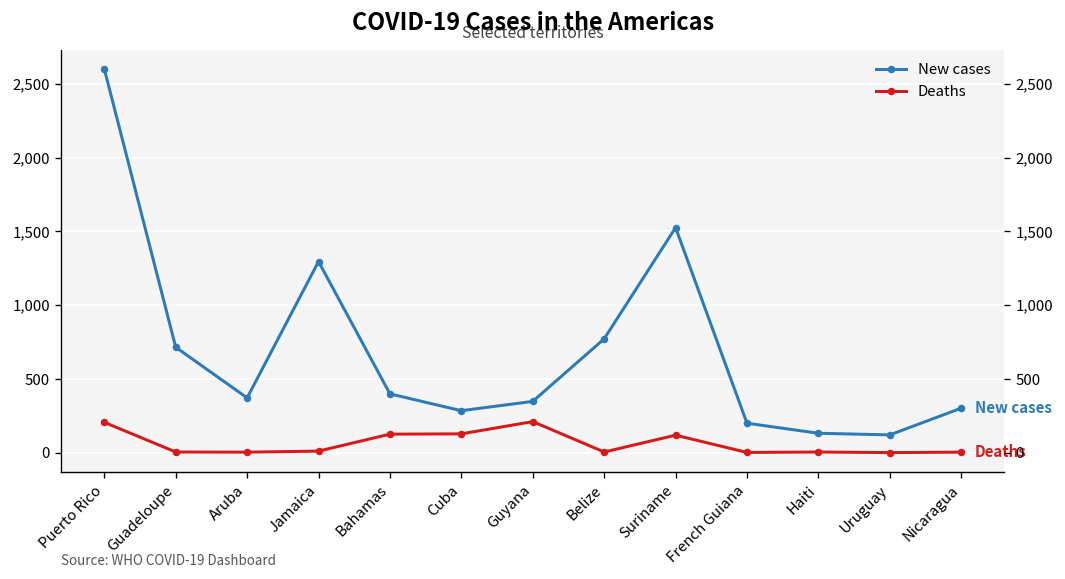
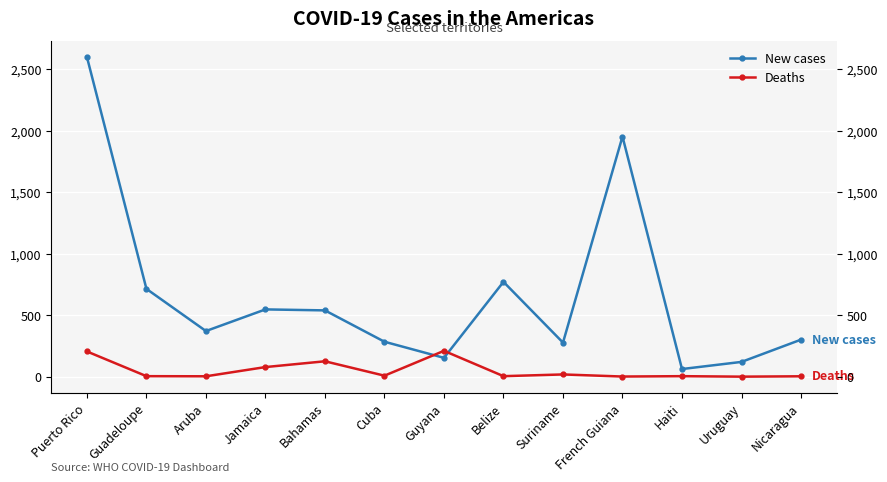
New cases, Jamaica: 1,300 -> 550
Deaths, Jamaica: 10 -> 80
New cases, Bahamas: 400 -> 540
Deaths, Cuba: 130 -> 10
New cases, Guyana: 350 -> 150
New cases, Suriname: 1,530 -> 280
Deaths, Suriname: 120 -> 20
New cases, French Guiana: 200 -> 1,950
New cases, Haiti: 130 -> 60
